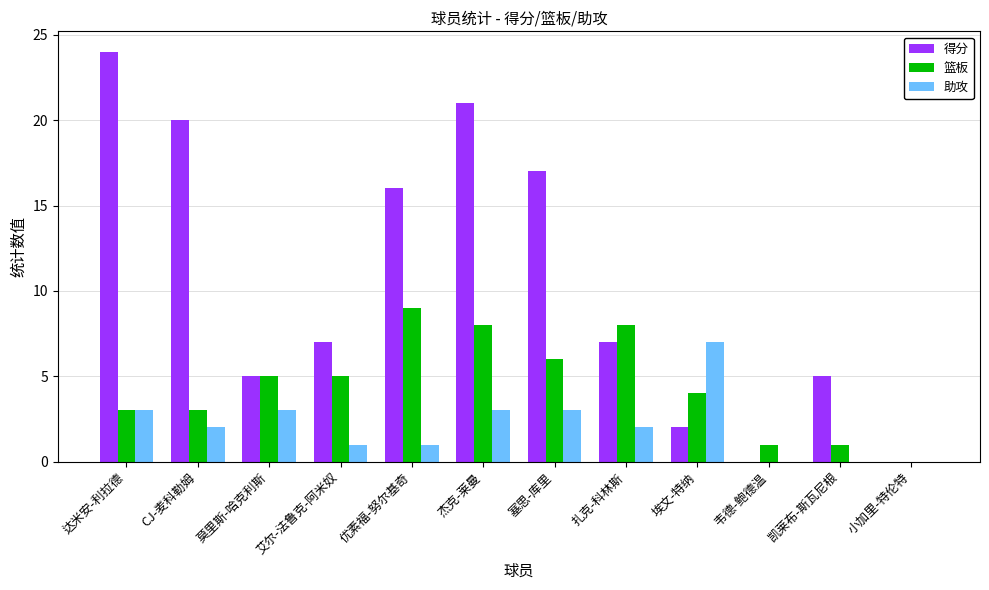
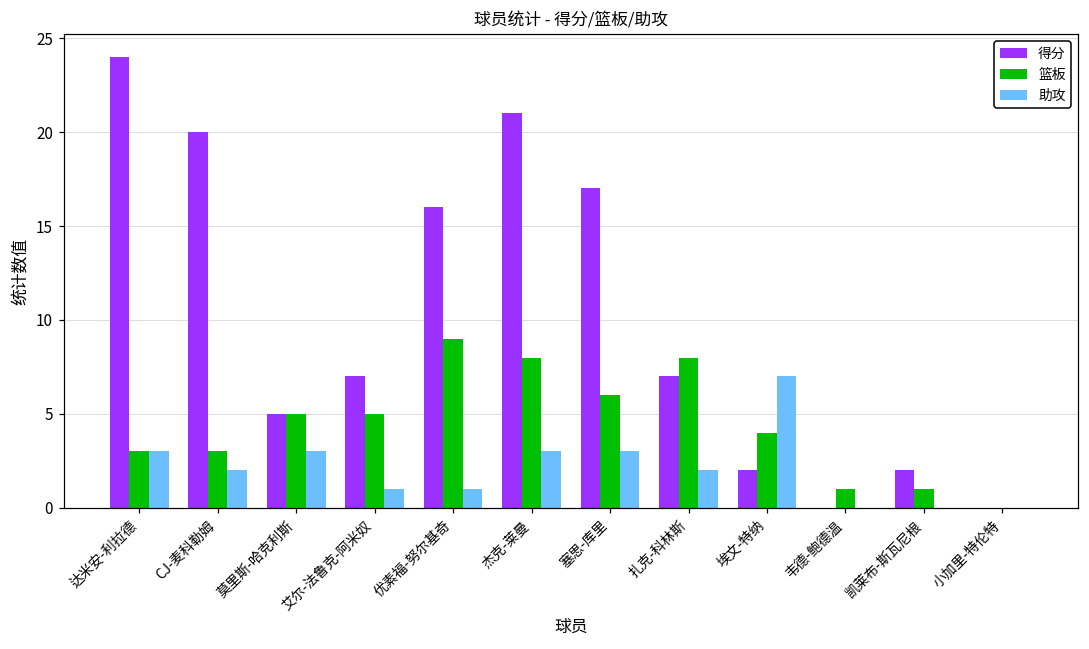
得分, 凯莱布-斯瓦尼根: 5 -> 2
